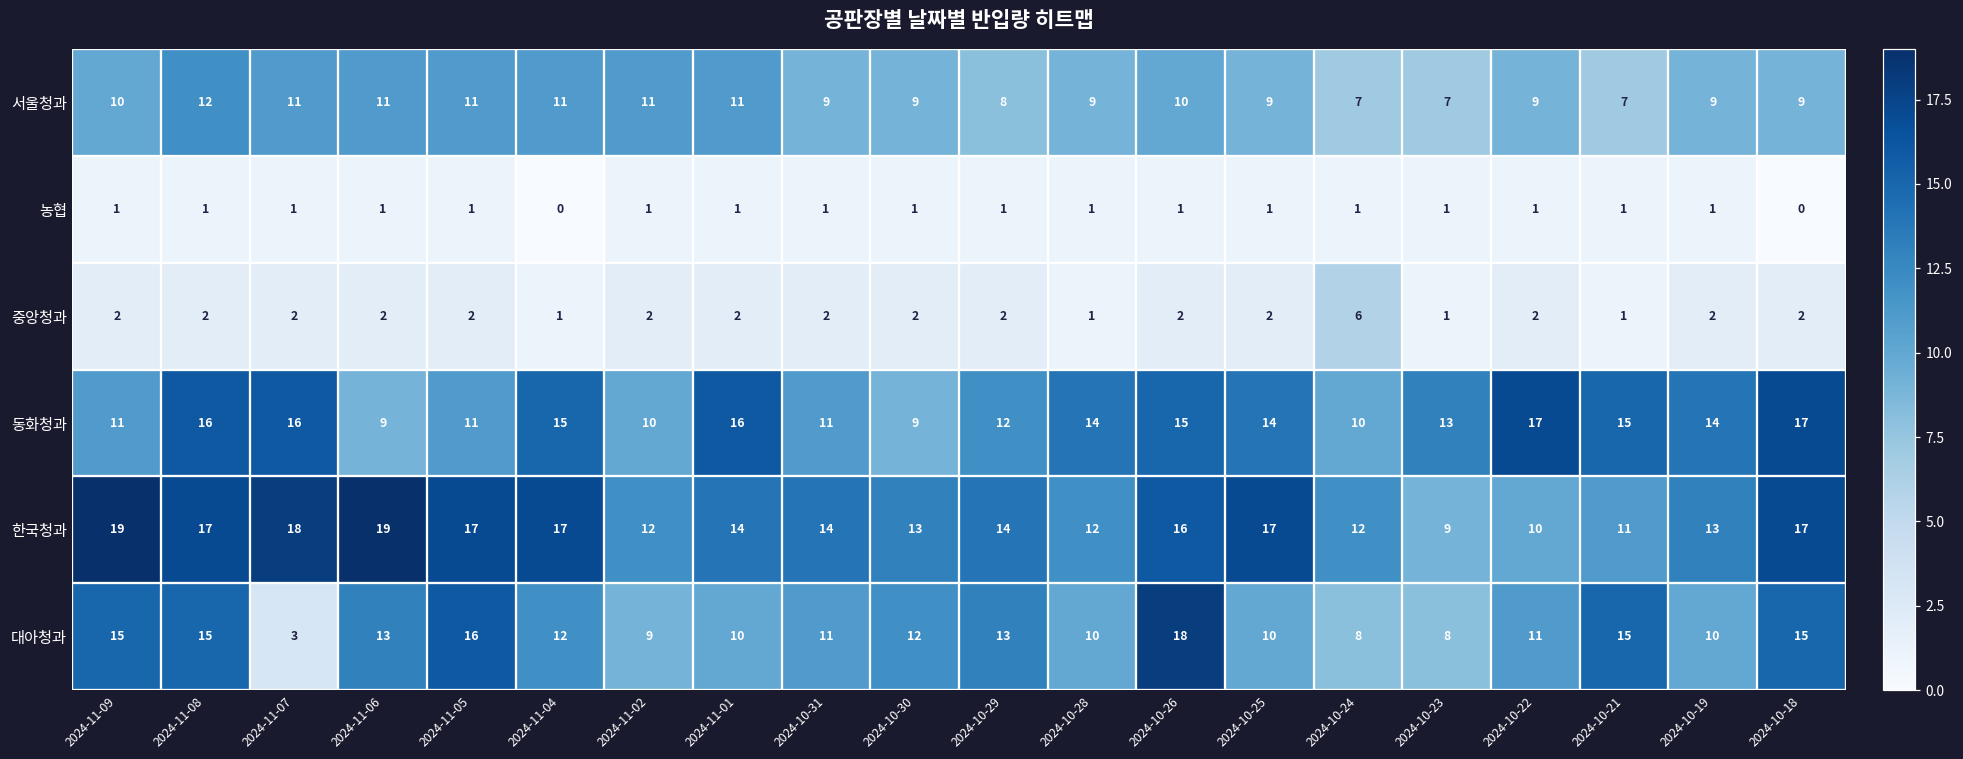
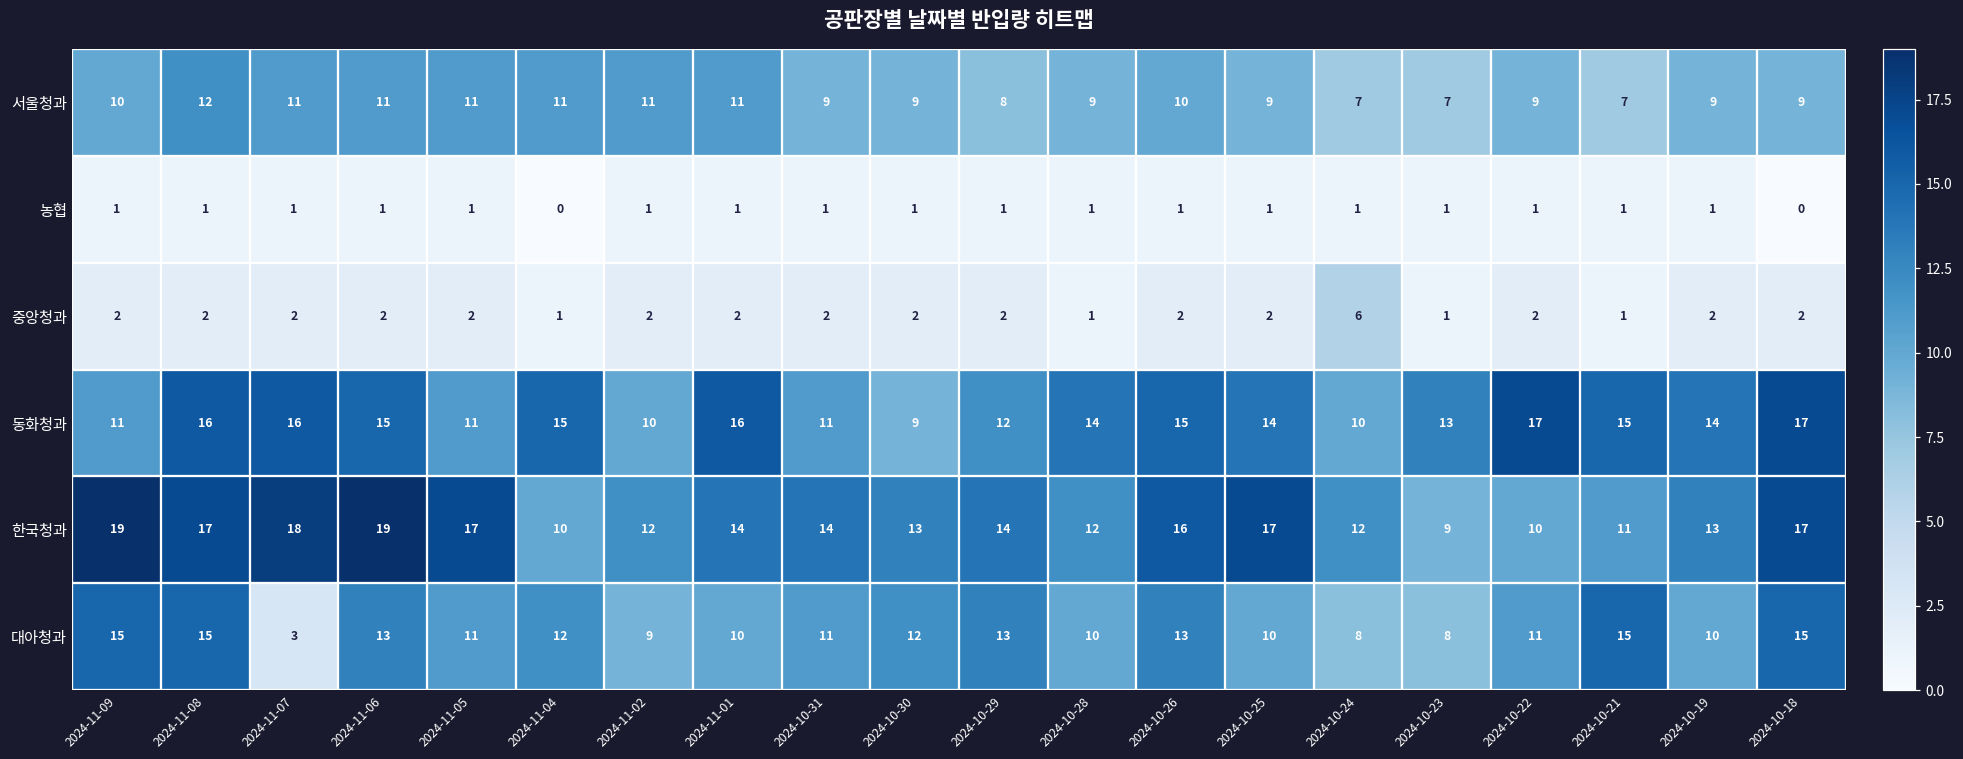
동화청과, 2024-11-06: 9 -> 15
한국청과, 2024-11-04: 17 -> 10
대아청과, 2024-11-05: 16 -> 11
대아청과, 2024-10-26: 18 -> 13
